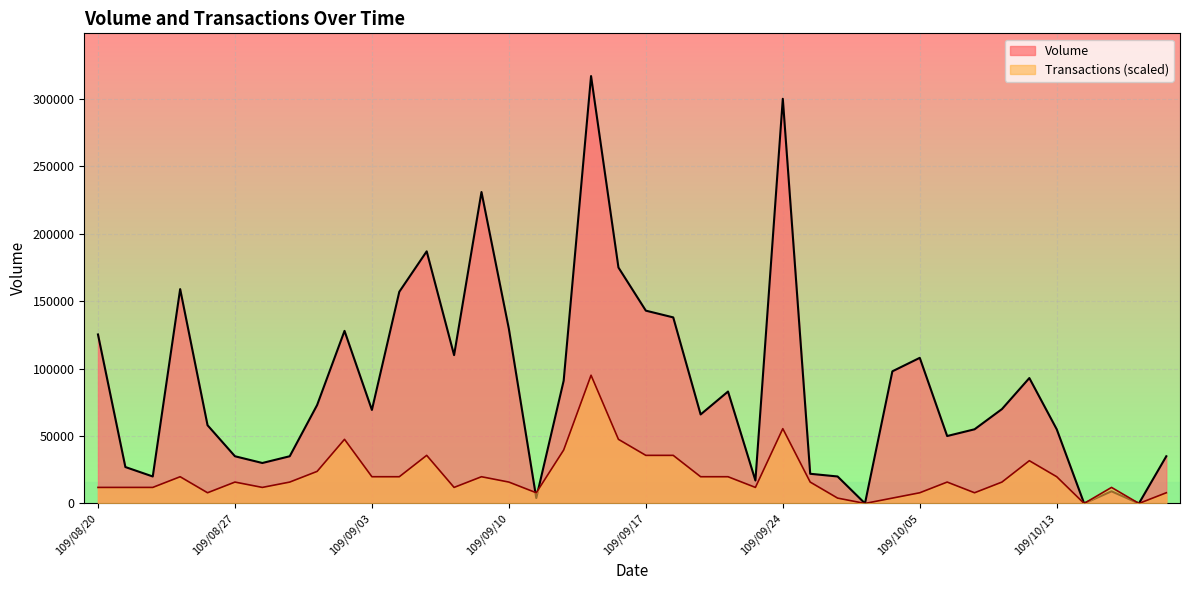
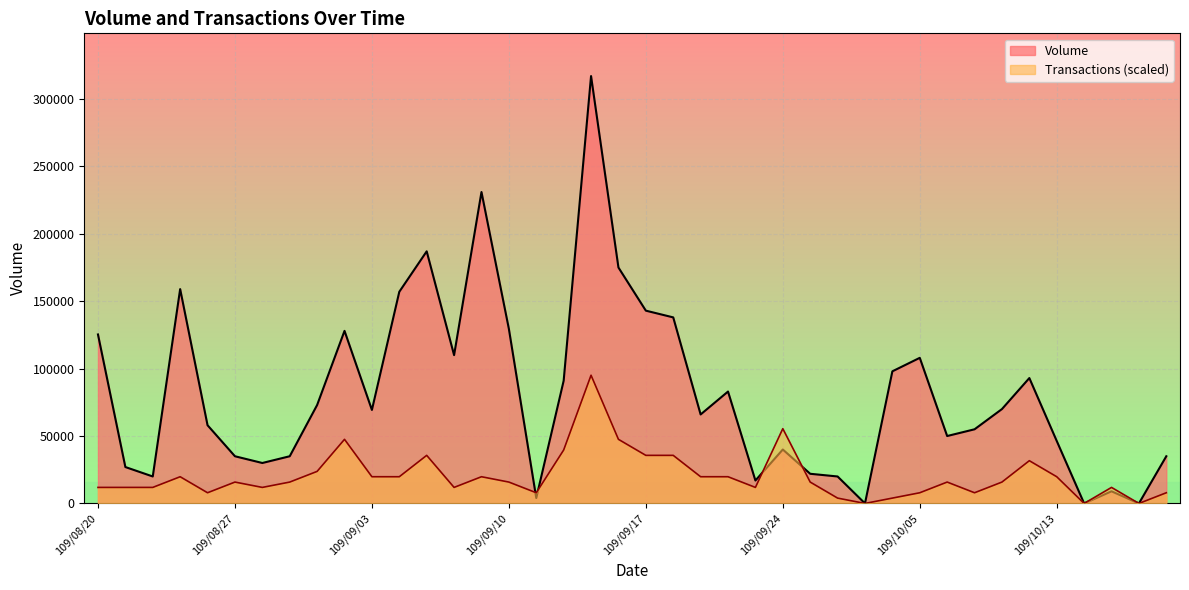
Volume, 109/09/24: 300000 -> 40000
Volume, 109/10/13: 55000 -> 46000
